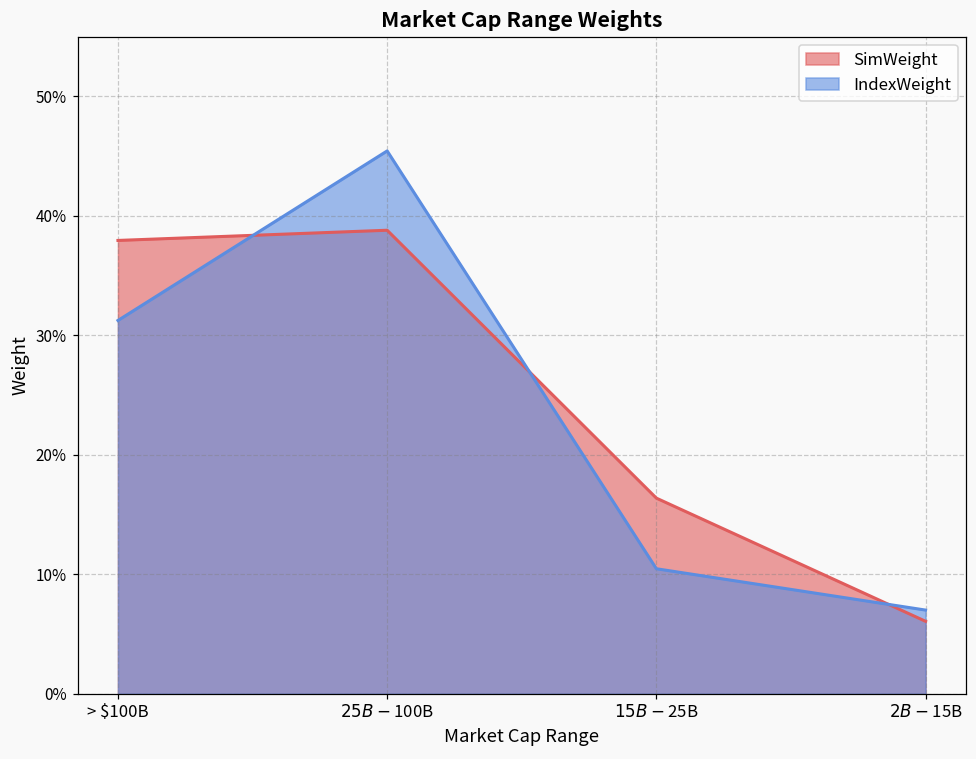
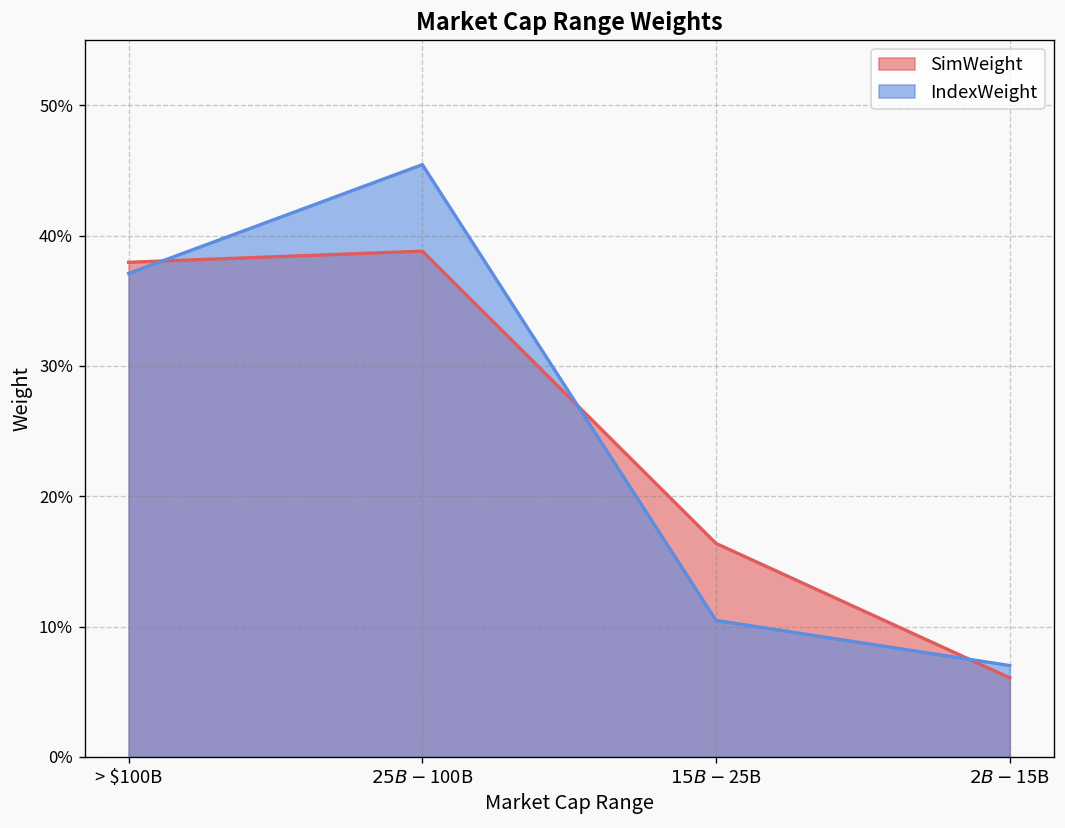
IndexWeight, > $100B: 31.2% -> 37.1%
